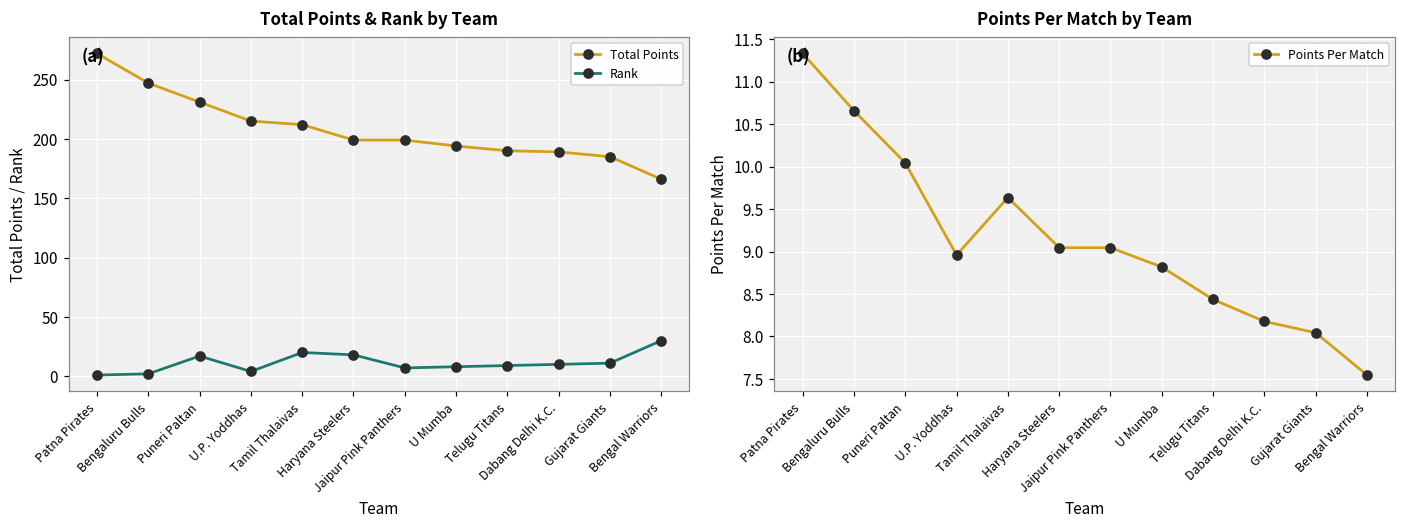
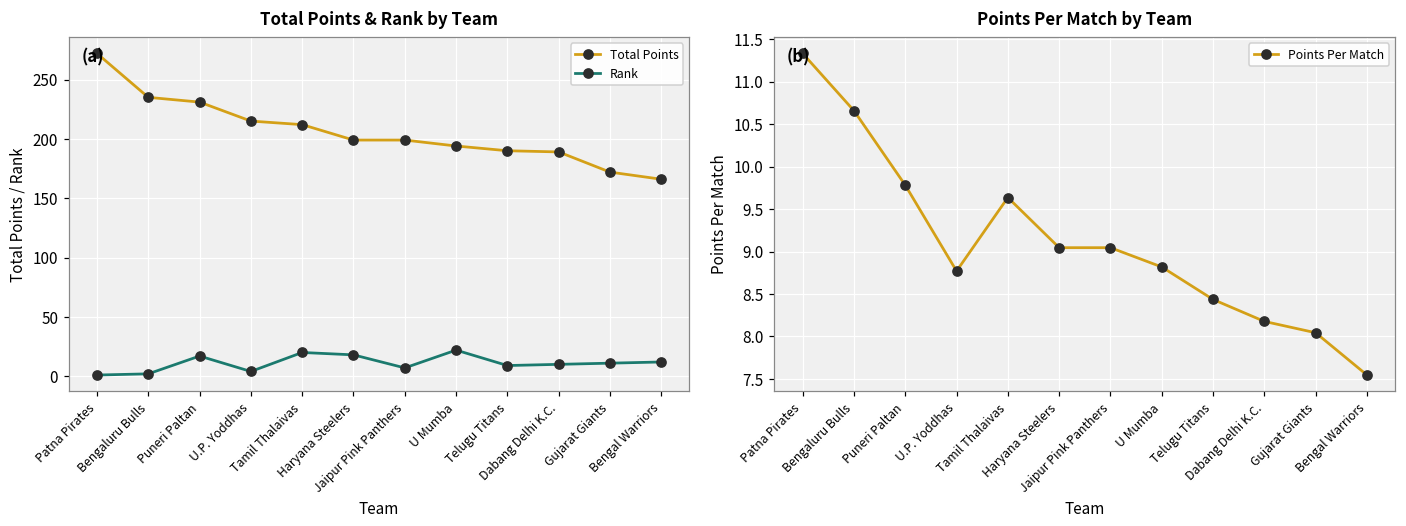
Total Points & Rank by Team, Total Points, Bengaluru Bulls: 247 -> 235
Total Points & Rank by Team, Rank, U Mumba: 8 -> 22
Total Points & Rank by Team, Total Points, Gujarat Giants: 185 -> 172
Total Points & Rank by Team, Rank, Bengal Warriors: 30 -> 12
Points Per Match by Team, Puneri Paltan: 10.0 -> 9.8
Points Per Match by Team, U.P. Yoddhas: 9.0 -> 8.8
